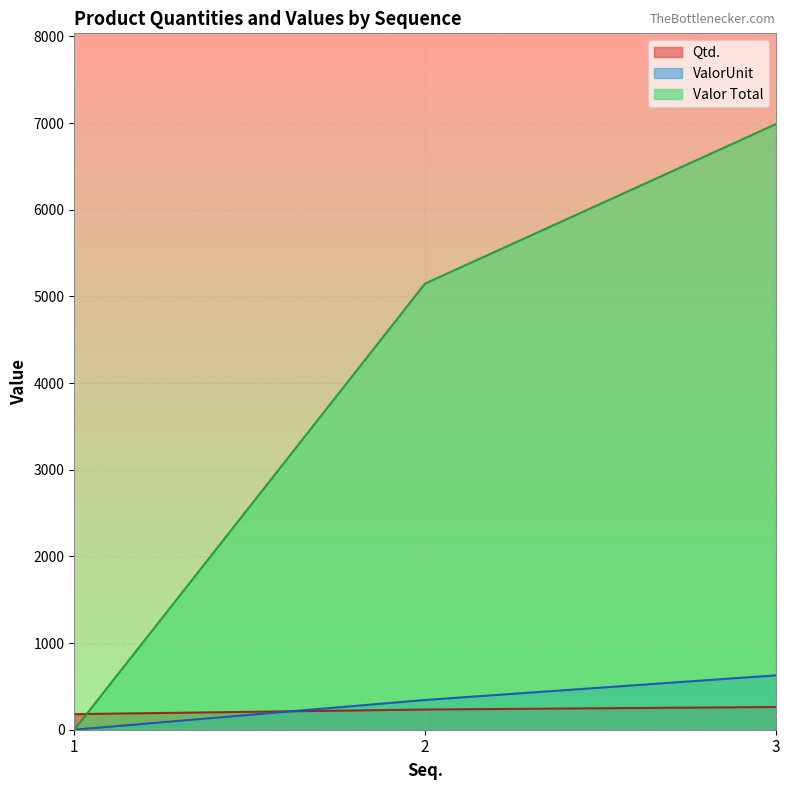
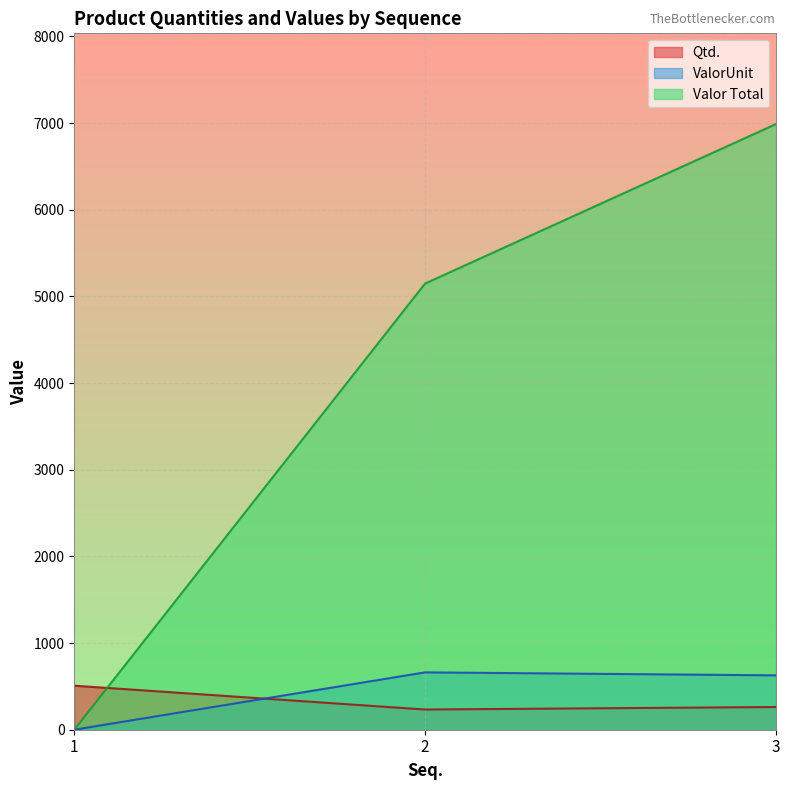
Qtd., 1: 200 -> 500
ValorUnit, 2: 300 -> 700
